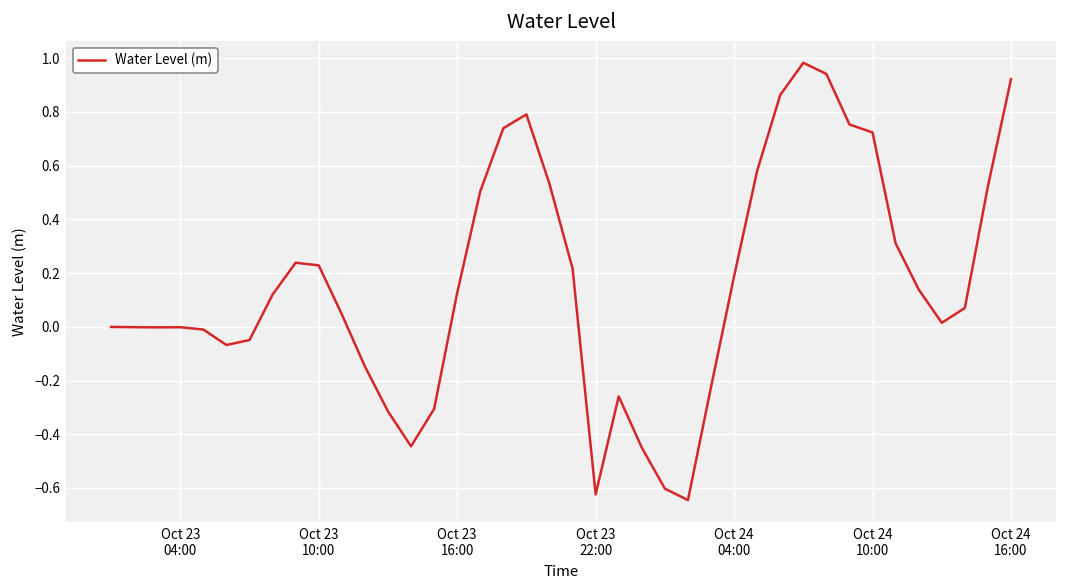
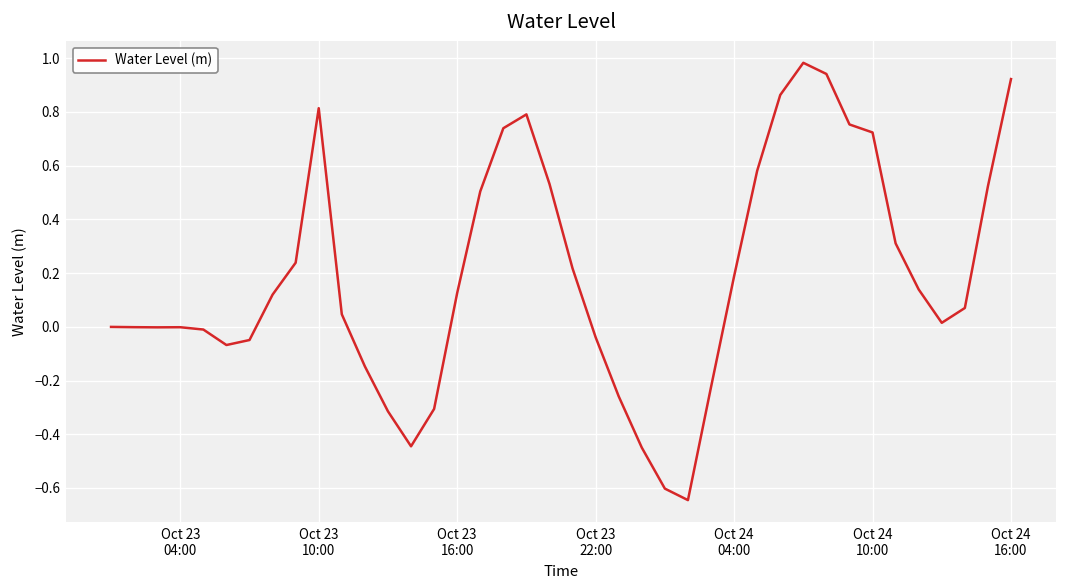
Oct 23 10:00: 0.23 -> 0.81
Oct 23 22:00: -0.62 -> -0.04
